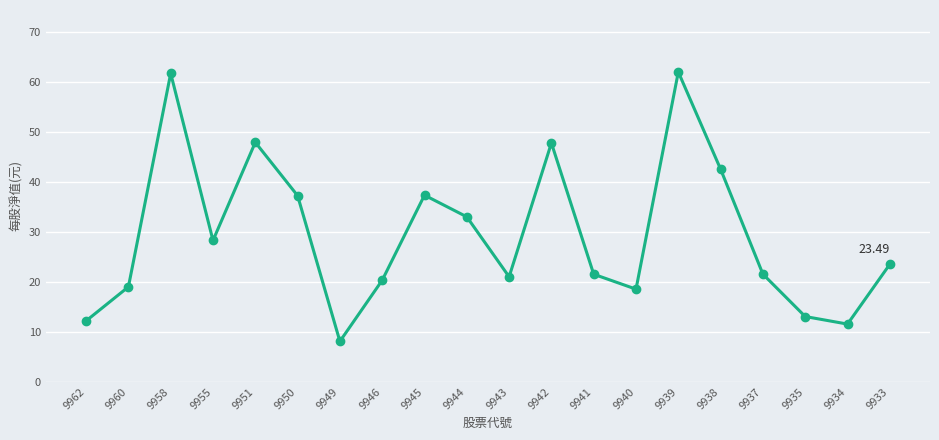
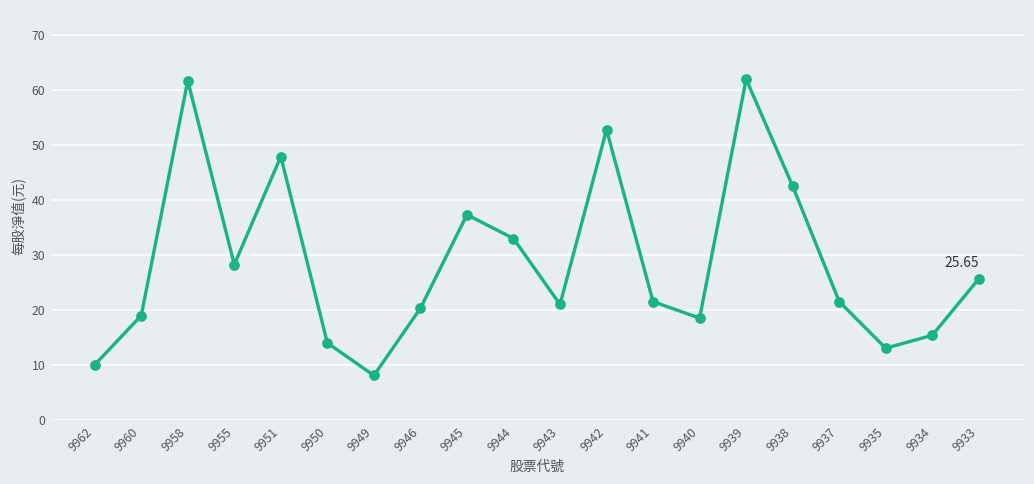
9962: 12 -> 10
9950: 37 -> 14
9942: 48 -> 53
9934: 12 -> 15
9933: 23.49 -> 25.65
